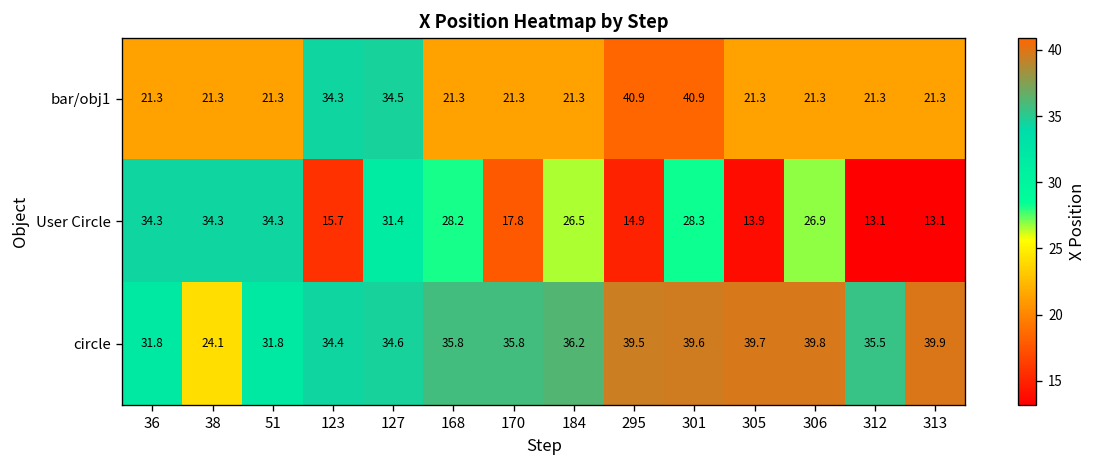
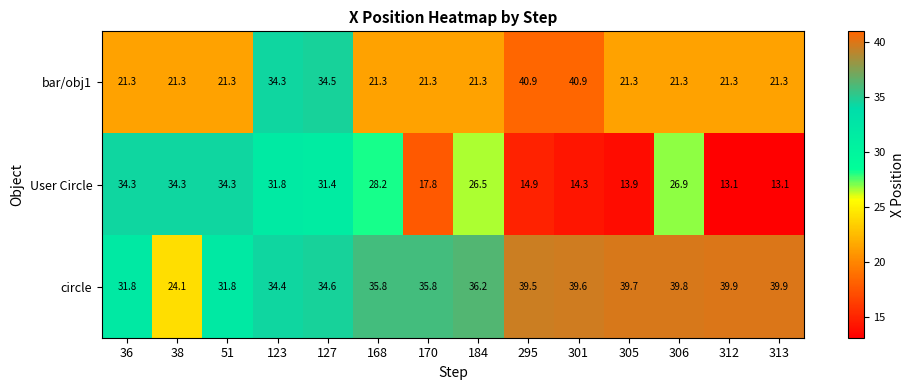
User Circle, 123: 15.7 -> 31.8
User Circle, 301: 28.3 -> 14.3
circle, 312: 35.5 -> 39.9
